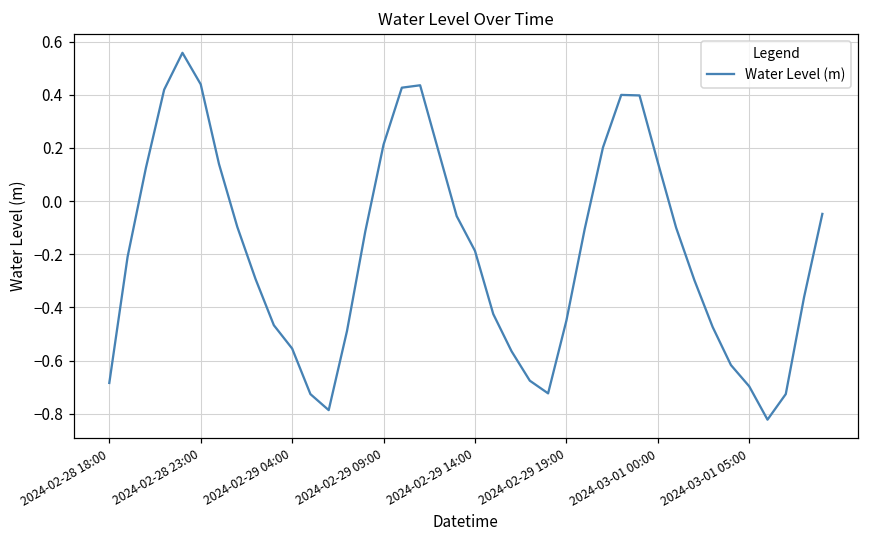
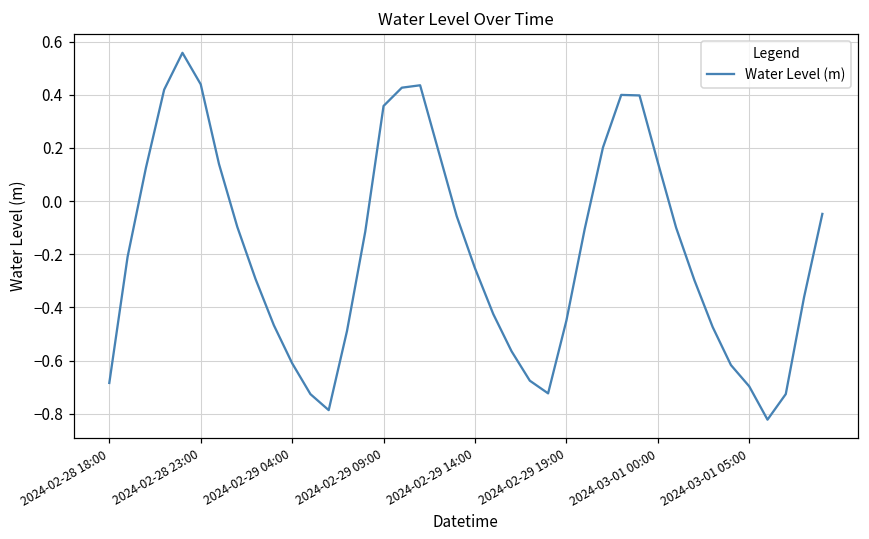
2024-02-29 04:00: -0.55 -> -0.61
2024-02-29 09:00: 0.21 -> 0.36
2024-02-29 14:00: -0.19 -> -0.25
